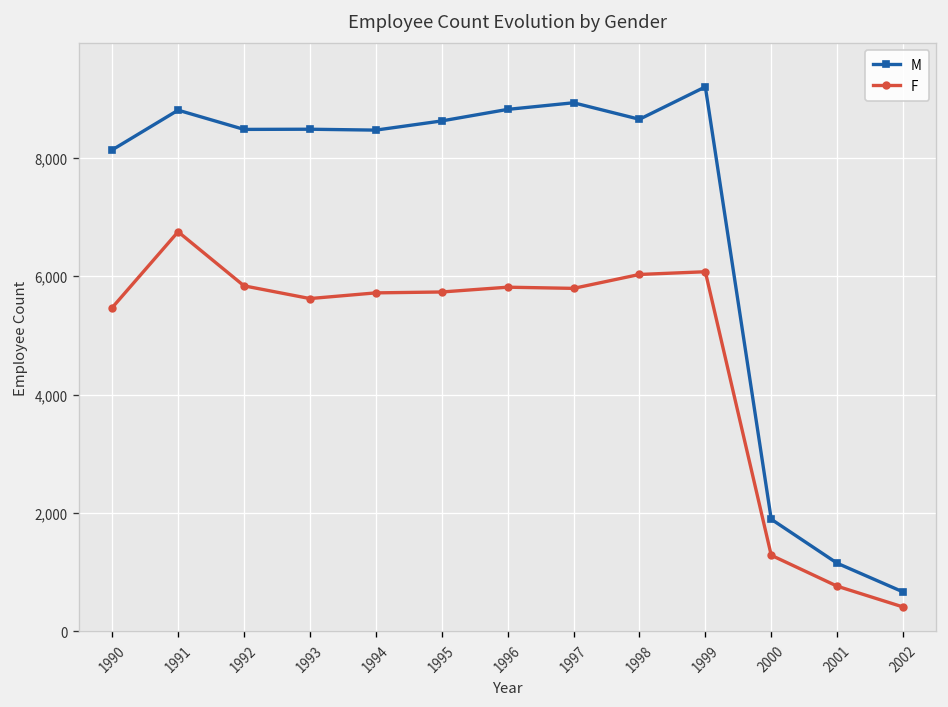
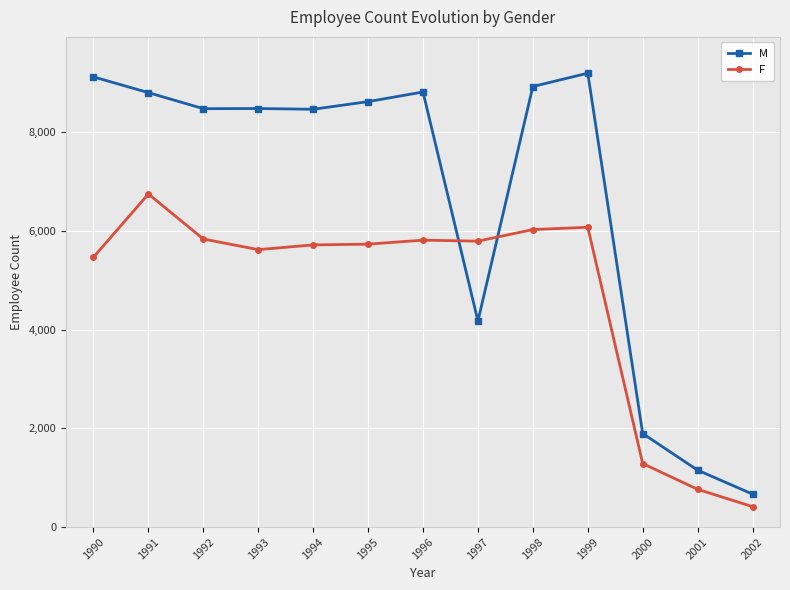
M, 1990: 8,100 -> 9,100
M, 1997: 8,900 -> 4,200
M, 1998: 8,700 -> 8,900
